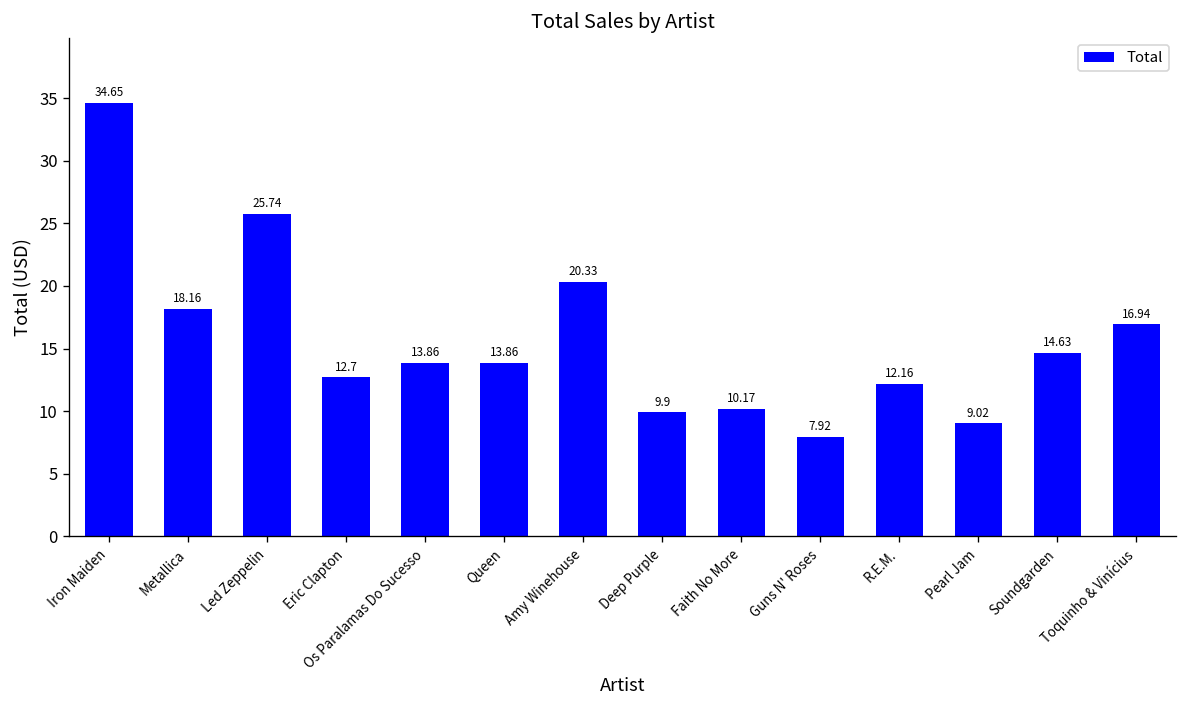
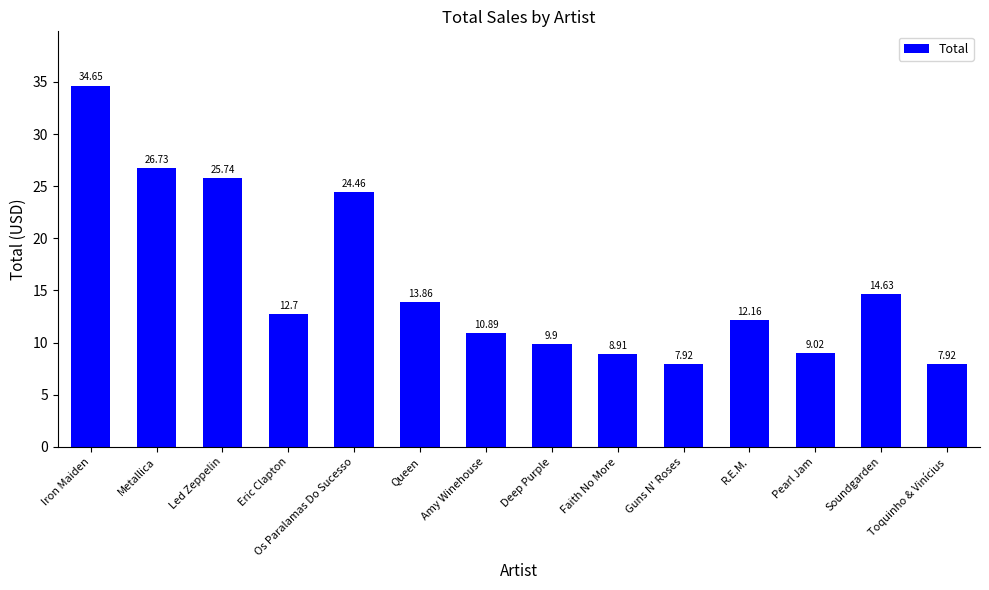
Metallica: 18.16 -> 26.73
Os Paralamas Do Sucesso: 13.86 -> 24.46
Amy Winehouse: 20.33 -> 10.89
Faith No More: 10.17 -> 8.91
Toquinho & Vinícius: 16.94 -> 7.92
